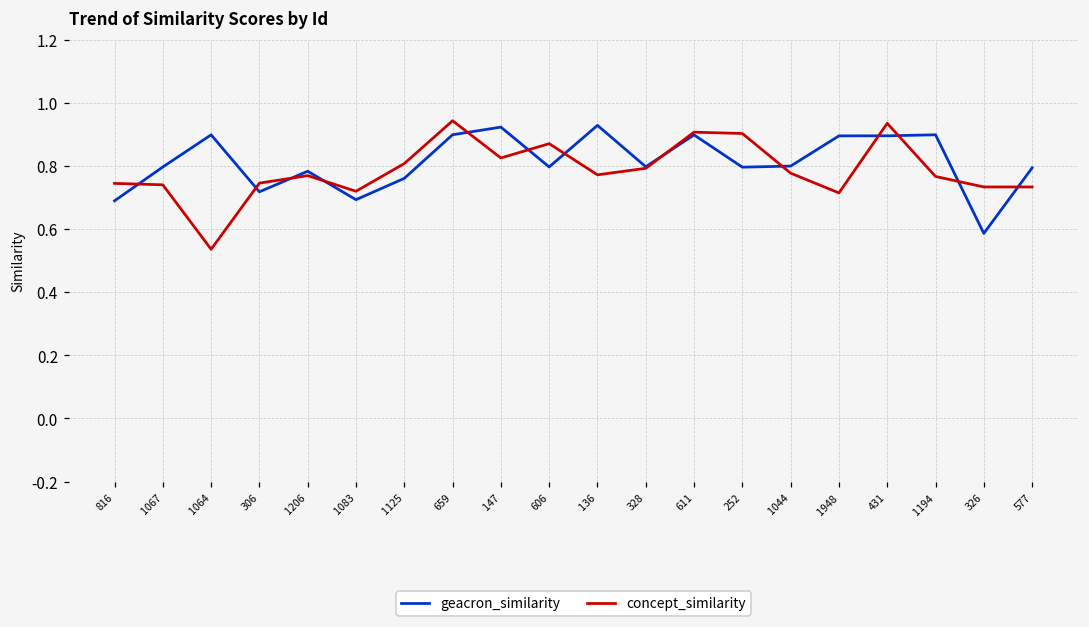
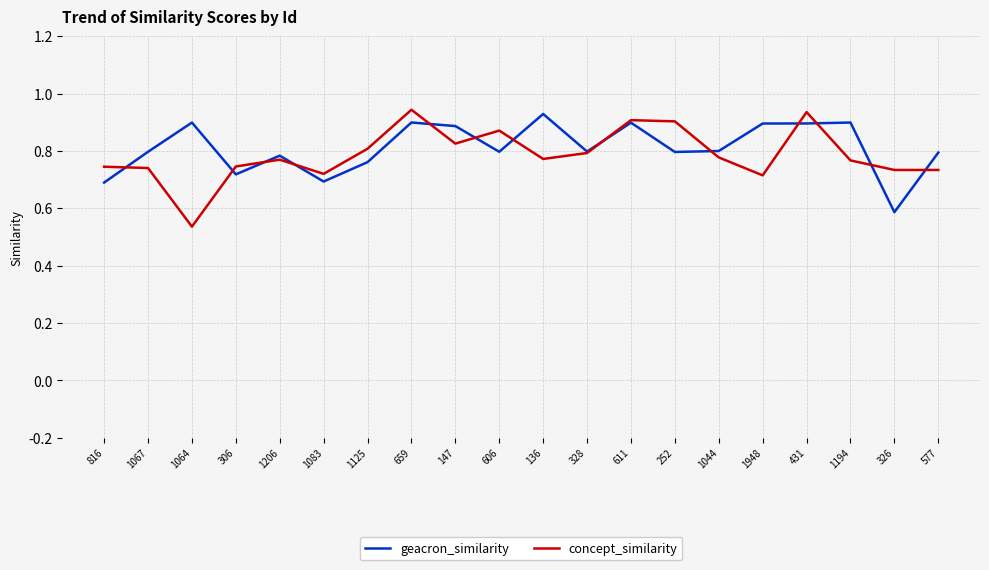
geacron_similarity, 147: 0.92 -> 0.89
